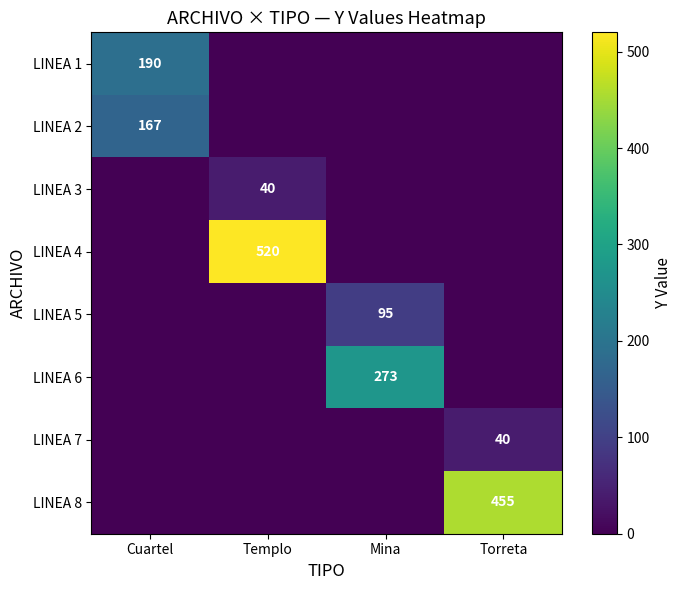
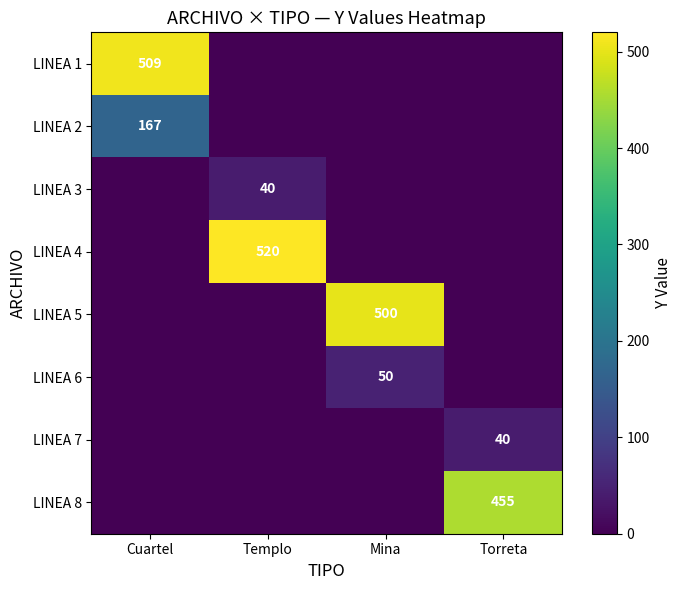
LINEA 1, Cuartel: 190 -> 509
LINEA 5, Mina: 95 -> 500
LINEA 6, Mina: 273 -> 50
